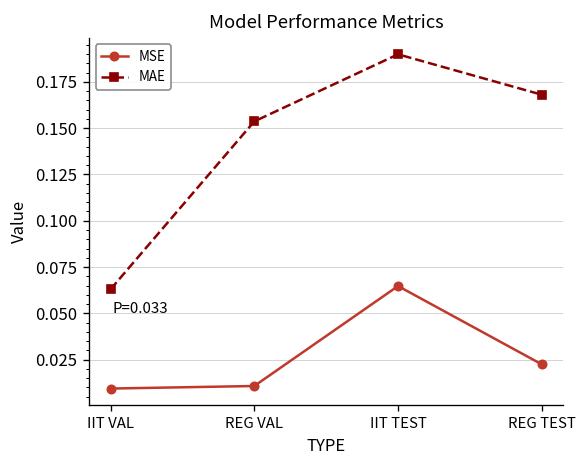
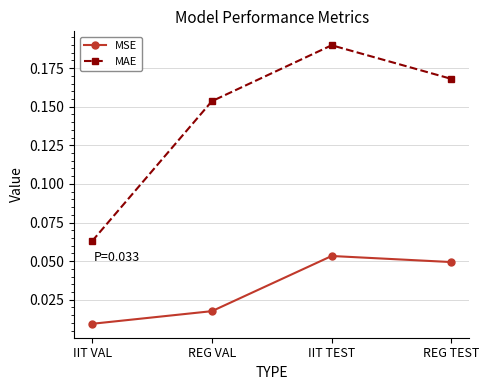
MSE, REG VAL: 0.011 -> 0.018
MSE, IIT TEST: 0.065 -> 0.053
MSE, REG TEST: 0.022 -> 0.049
